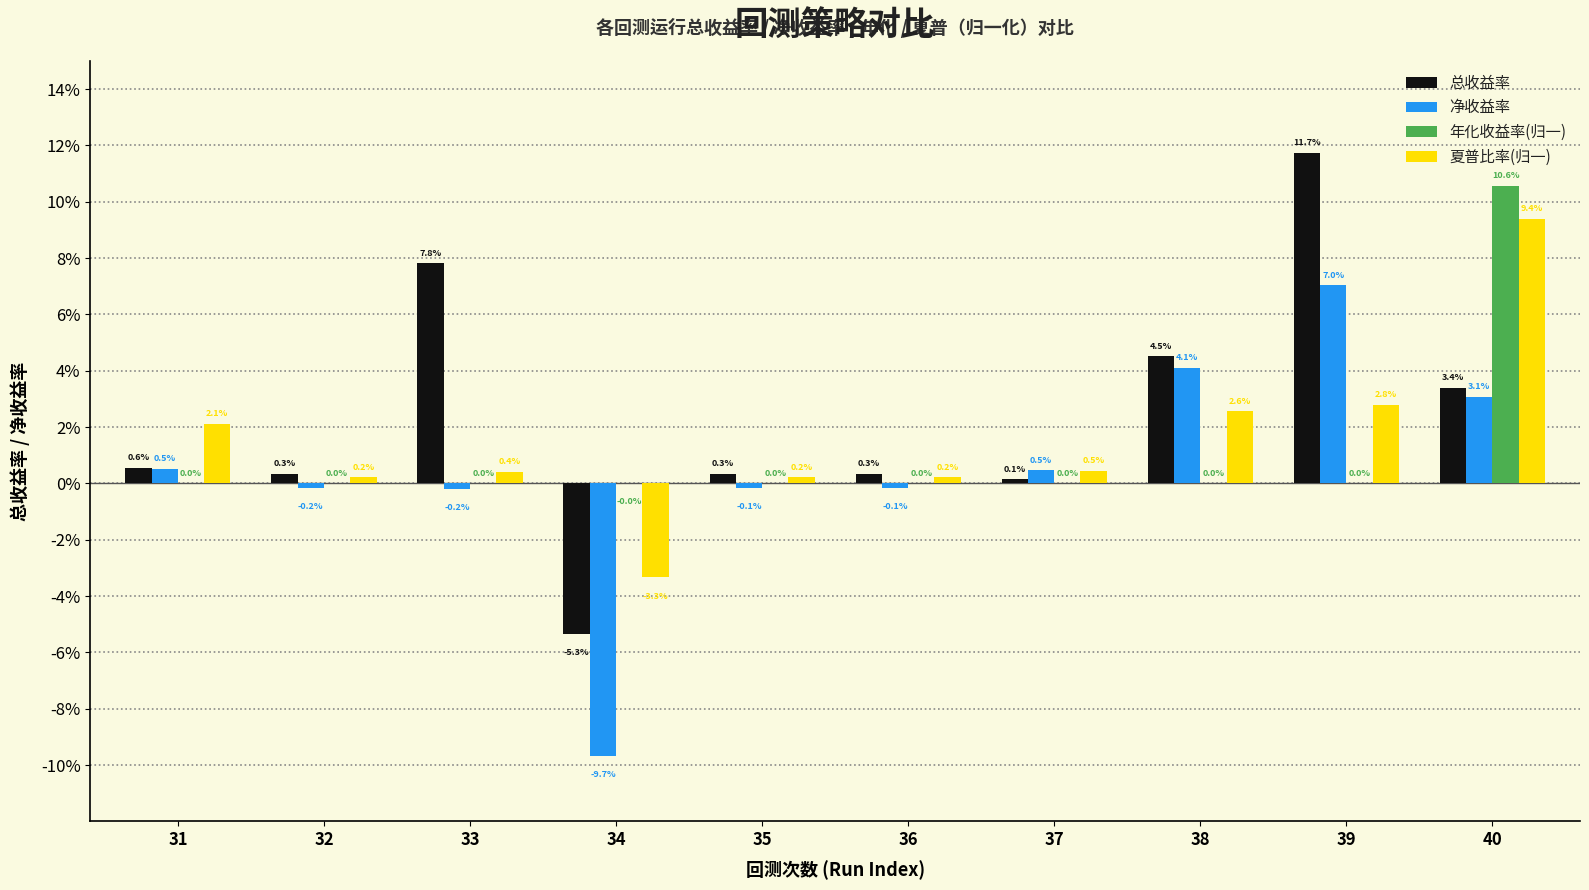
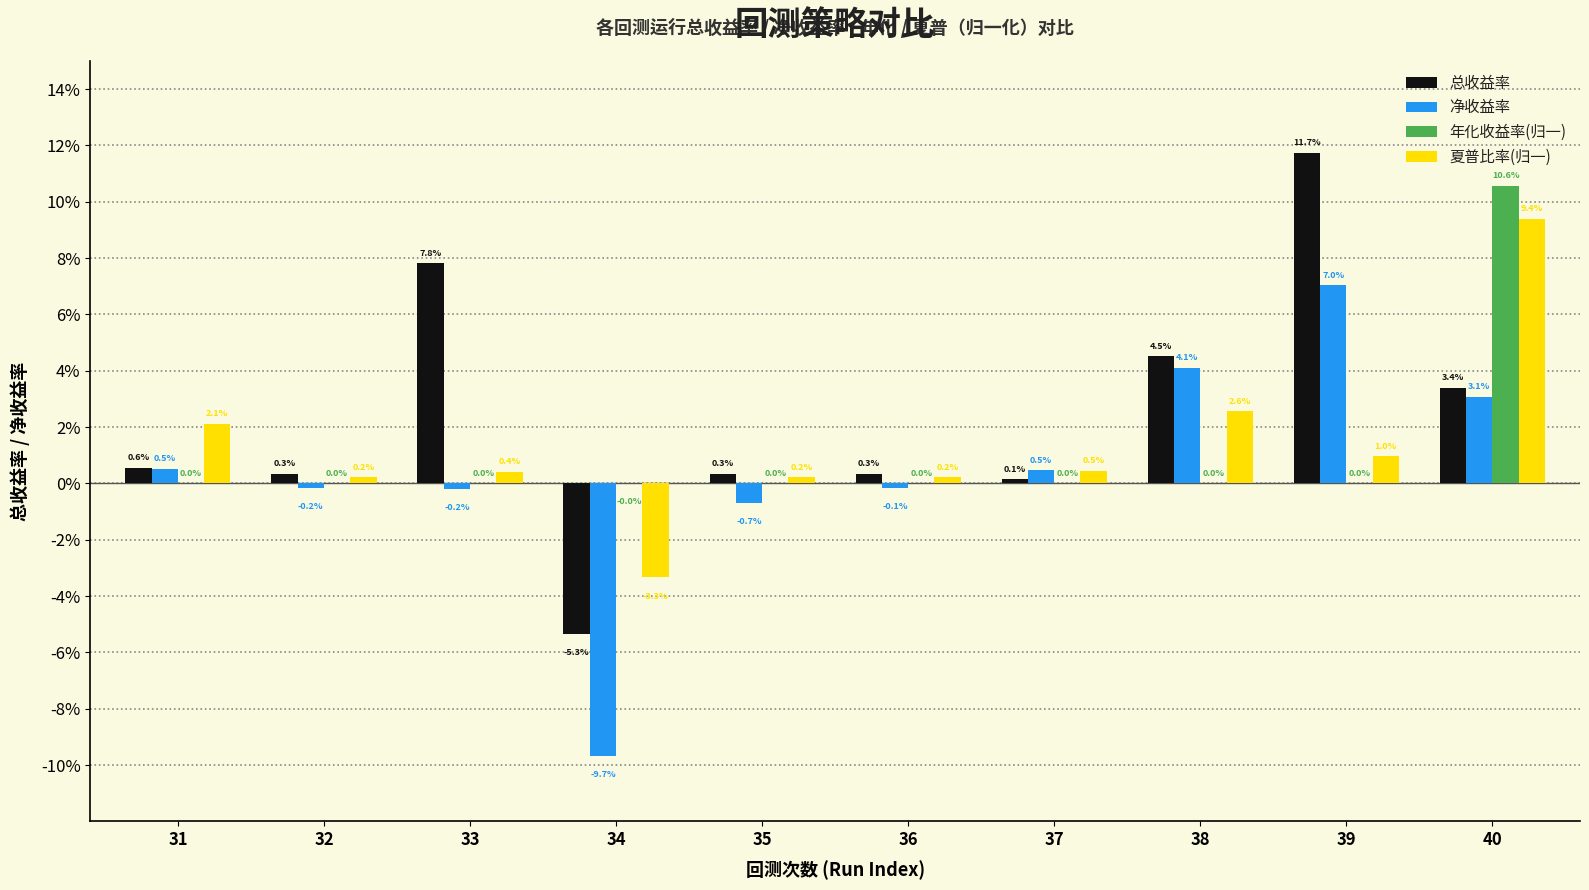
净收益率, 35: -0.1% -> -0.7%
夏普比率(归一), 39: 2.8% -> 1.0%
